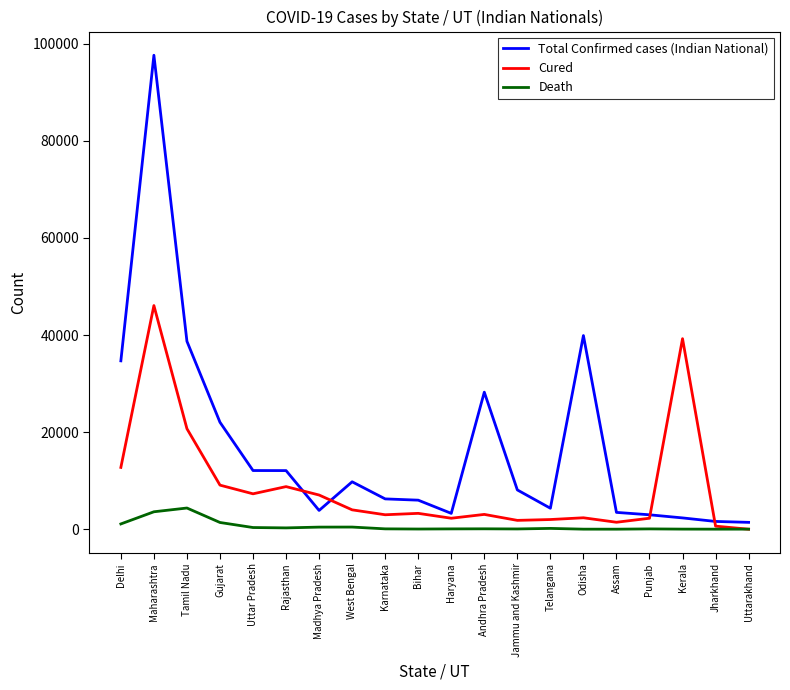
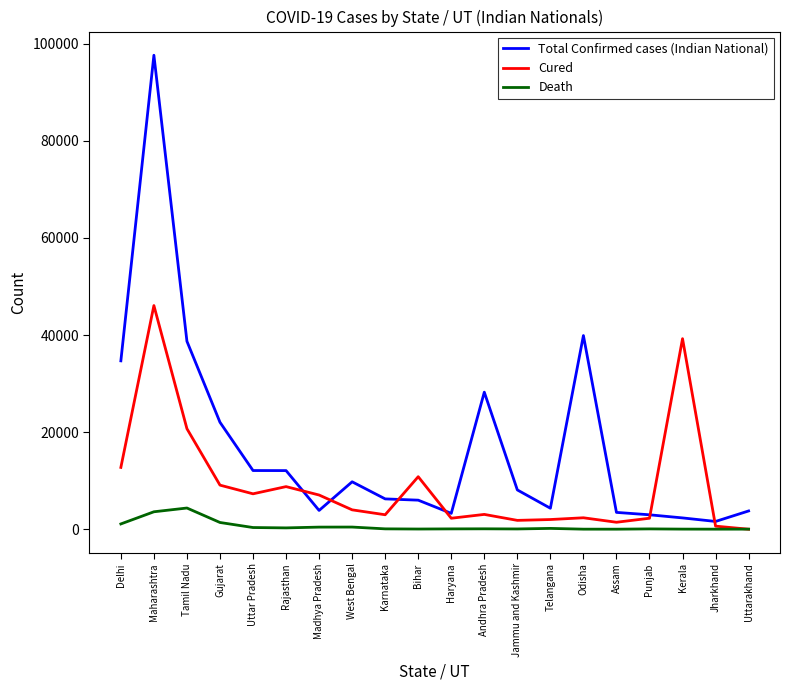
Cured, Bihar: 3000 -> 11000
Total Confirmed cases (Indian National), Uttarakhand: 1000 -> 4000
